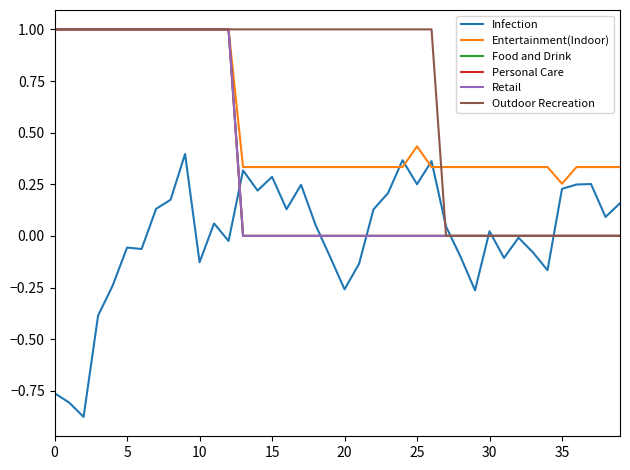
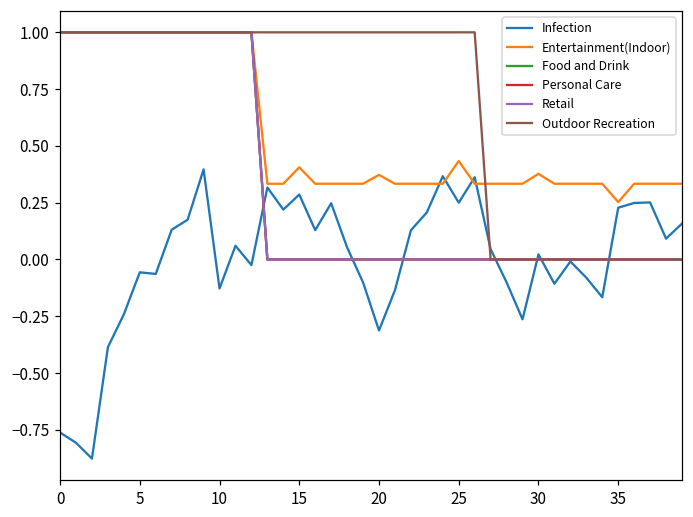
Entertainment(Indoor), 15: 0.33 -> 0.41
Infection, 20: -0.26 -> -0.31
Entertainment(Indoor), 20: 0.33 -> 0.37
Entertainment(Indoor), 30: 0.33 -> 0.38
